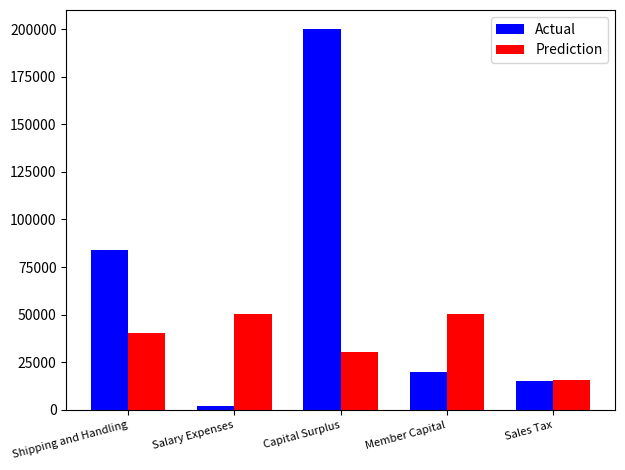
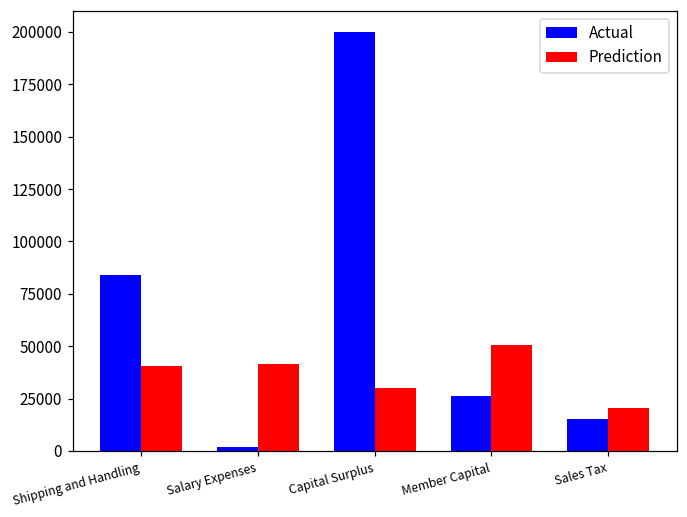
Prediction, Salary Expenses: 50000 -> 41000
Actual, Member Capital: 20000 -> 26000
Prediction, Sales Tax: 16000 -> 20000
